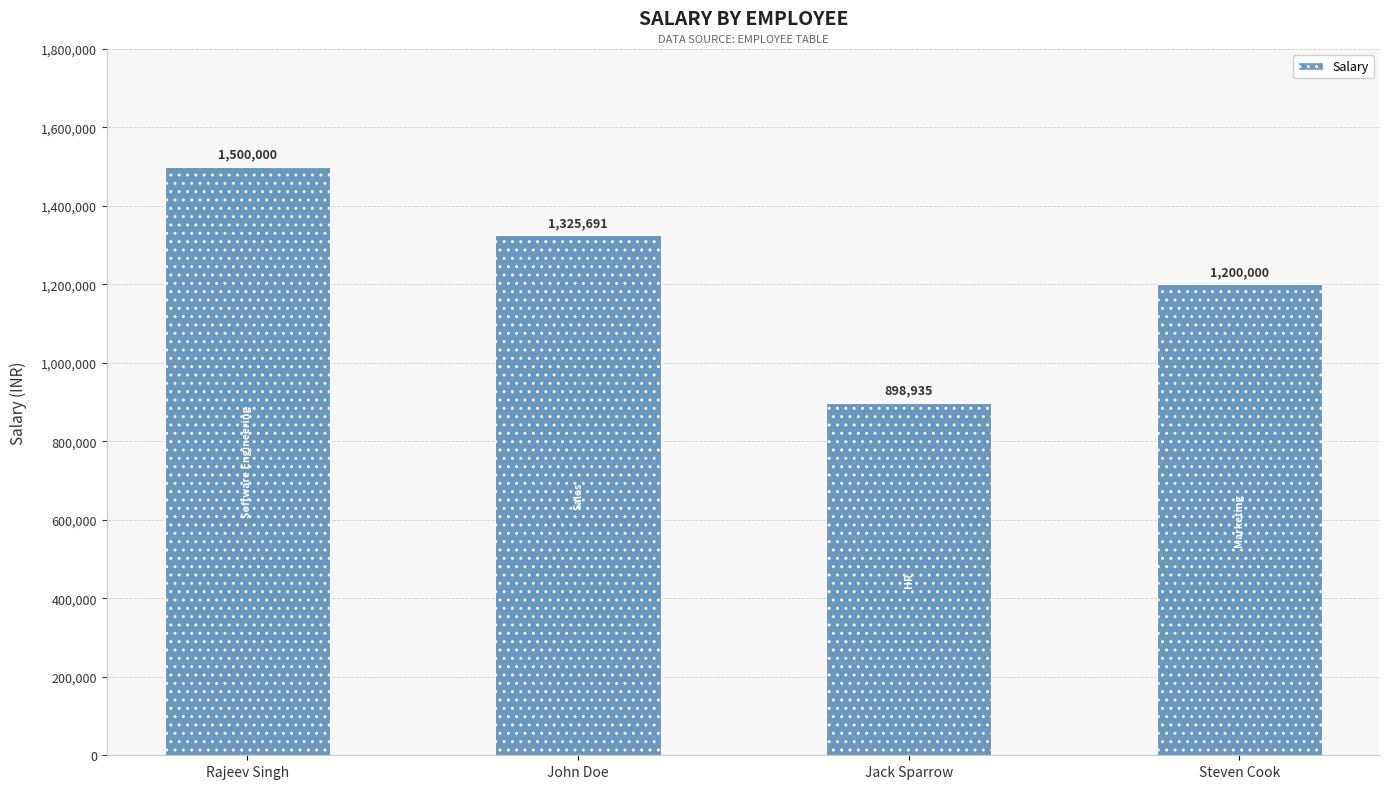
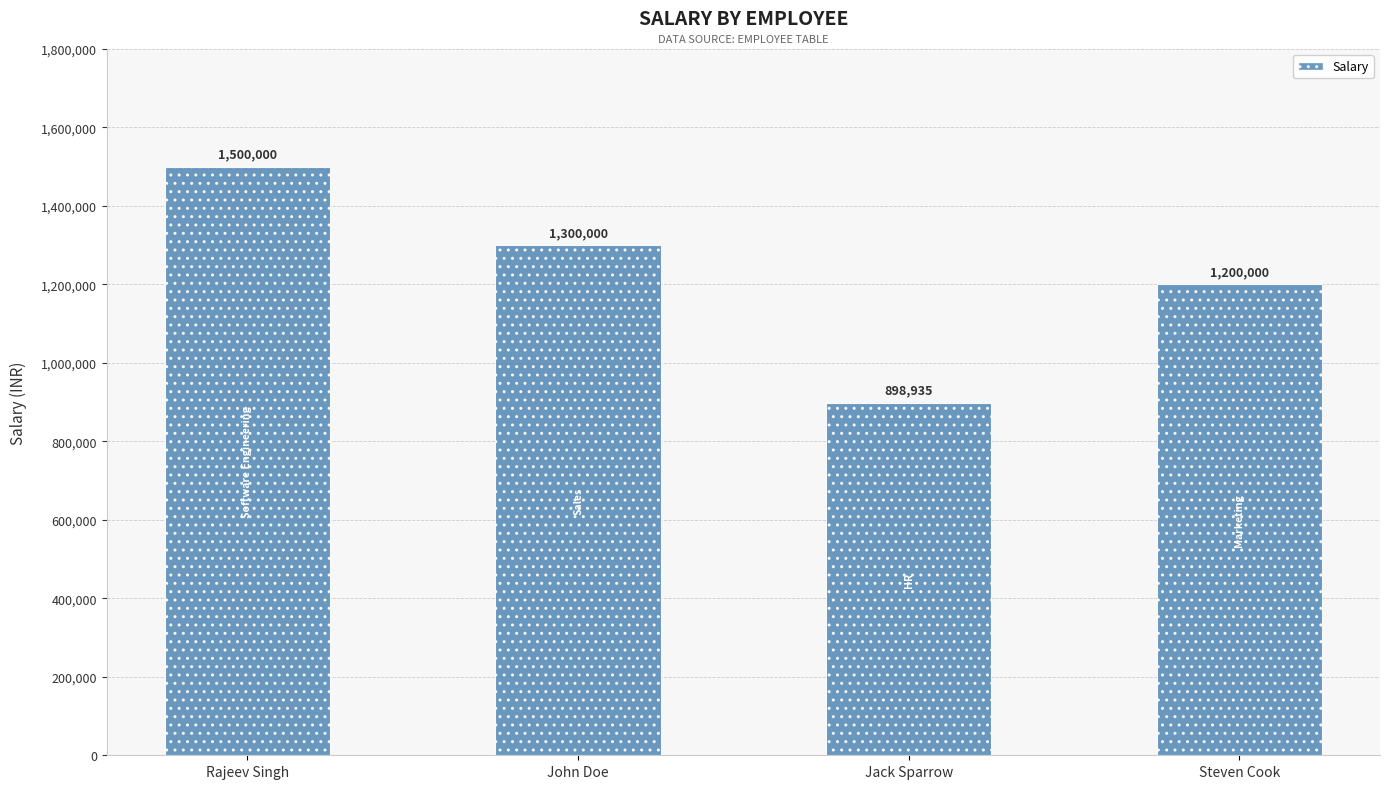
John Doe: 1,325,691 -> 1,300,000
